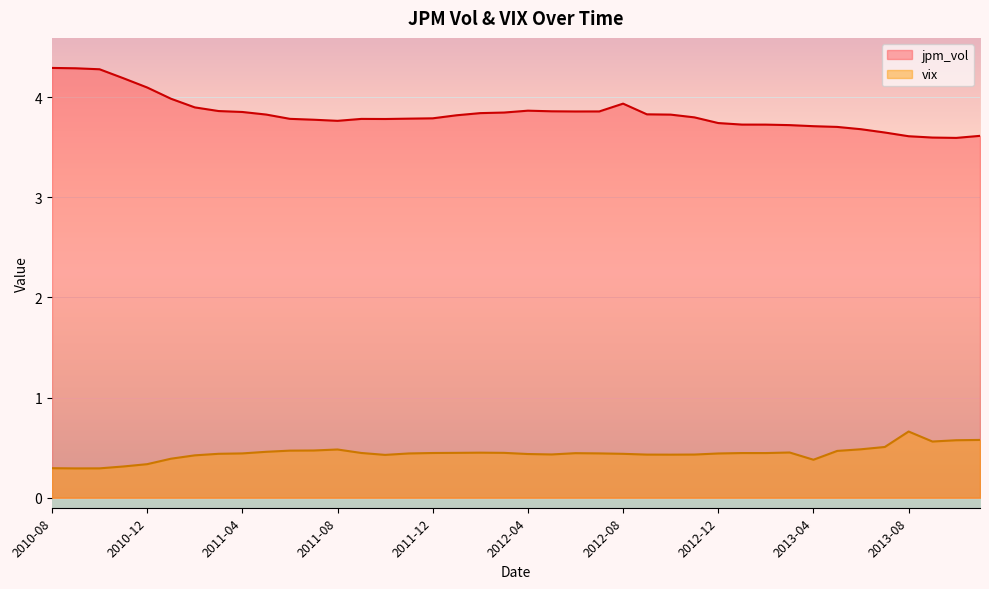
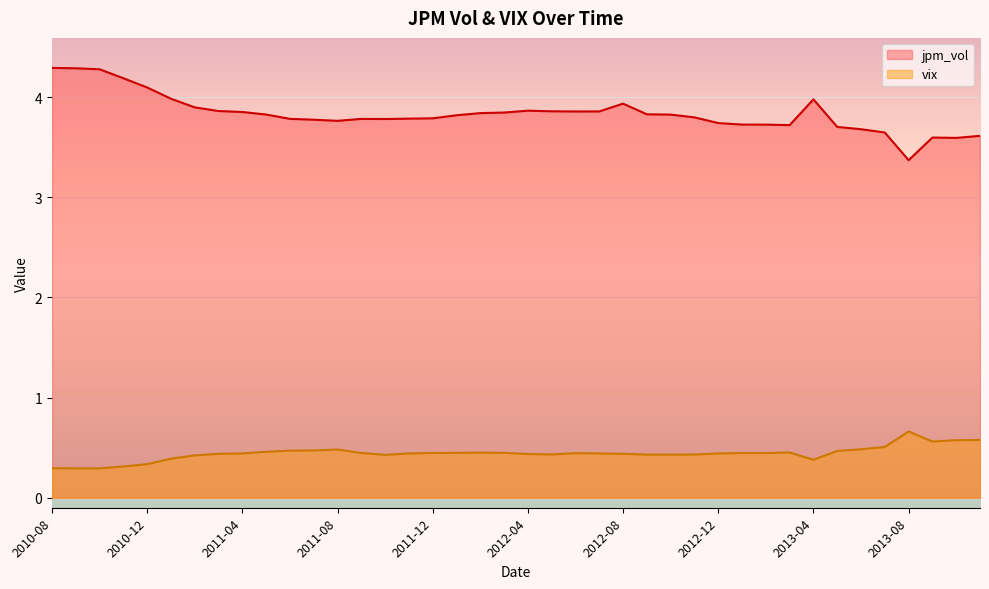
jpm_vol, 2013-04: 3.71 -> 3.98
jpm_vol, 2013-08: 3.61 -> 3.37
